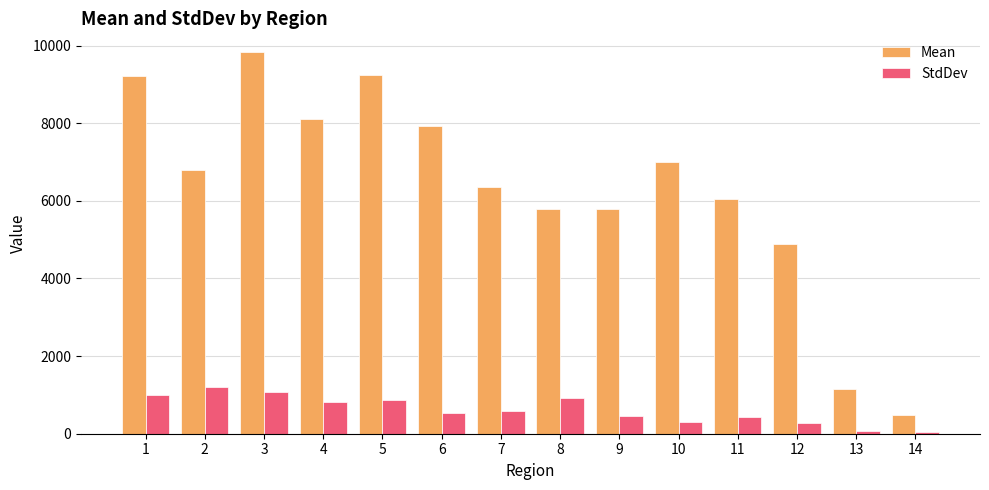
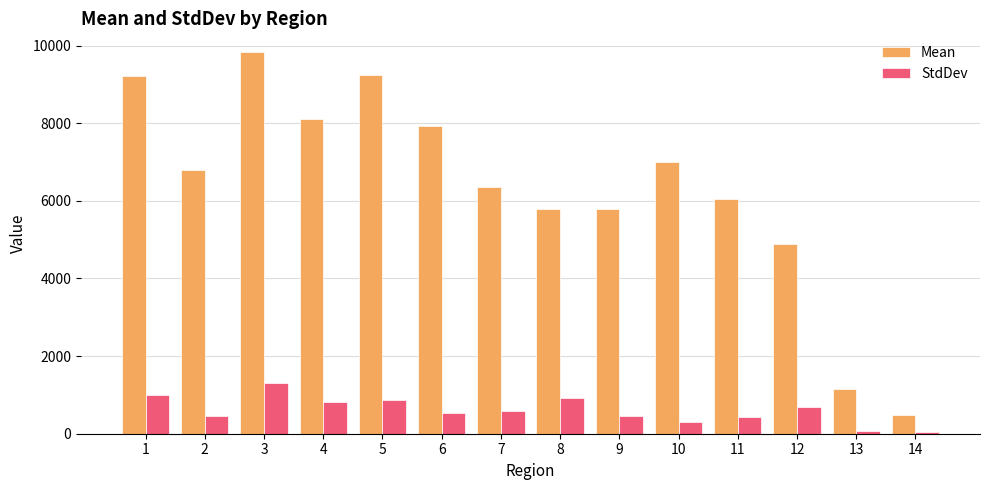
StdDev, 2: 1200 -> 400
StdDev, 3: 1100 -> 1300
StdDev, 12: 300 -> 700
